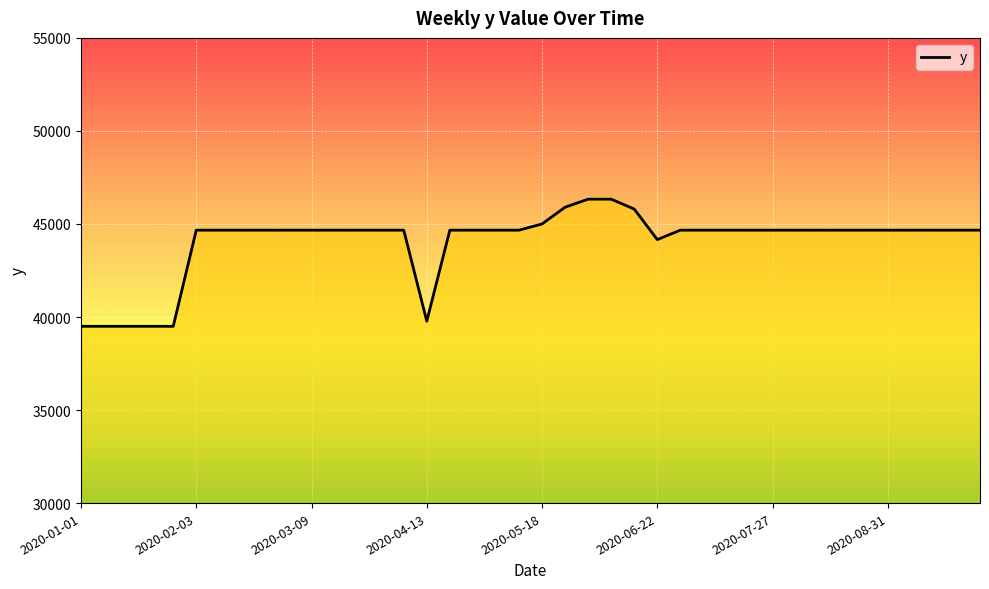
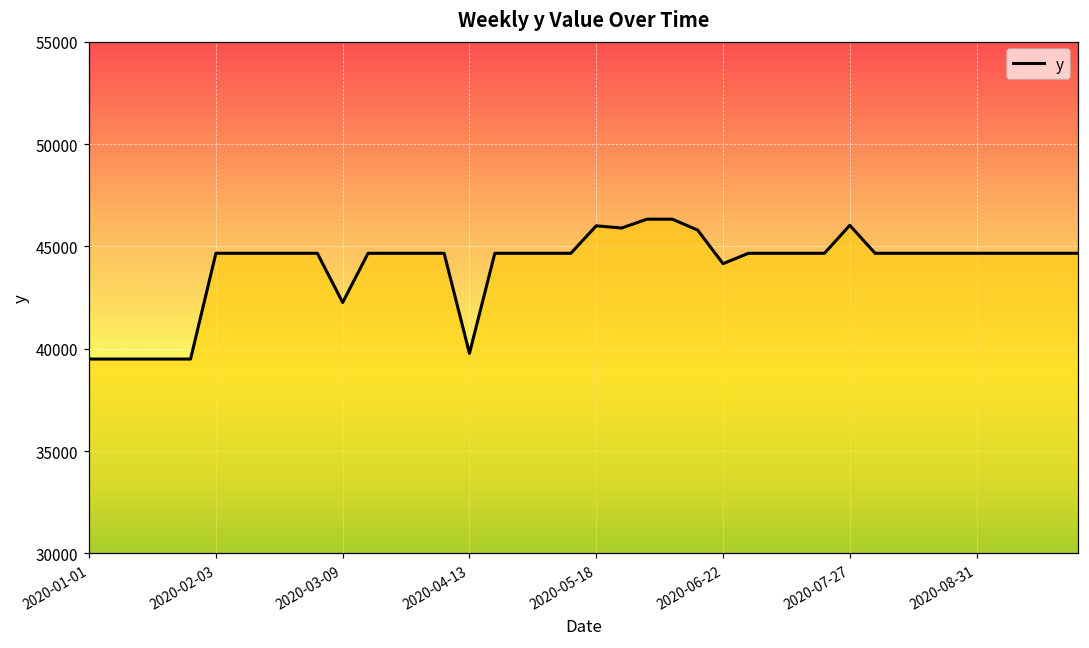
2020-03-09: 44700 -> 42300
2020-05-18: 45000 -> 46000
2020-07-27: 44700 -> 46000
